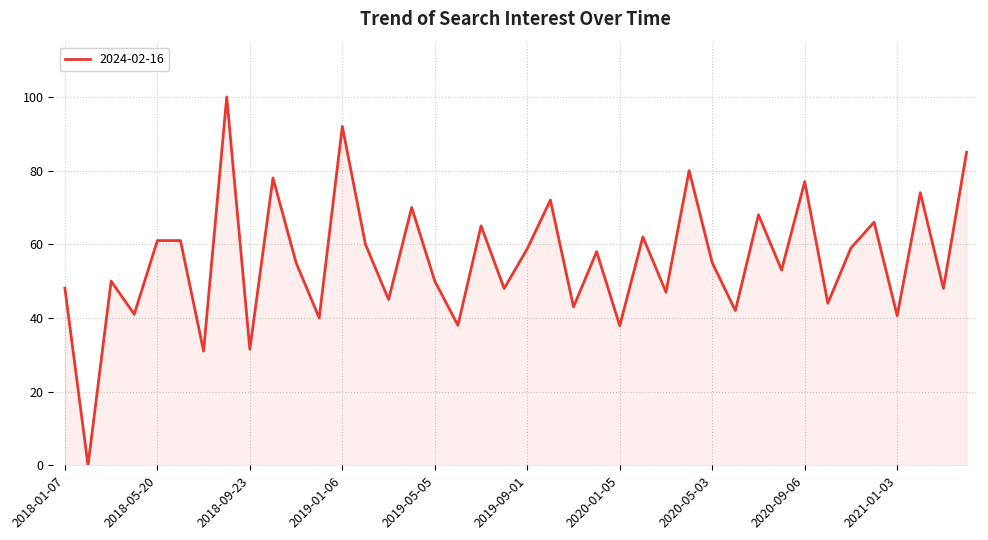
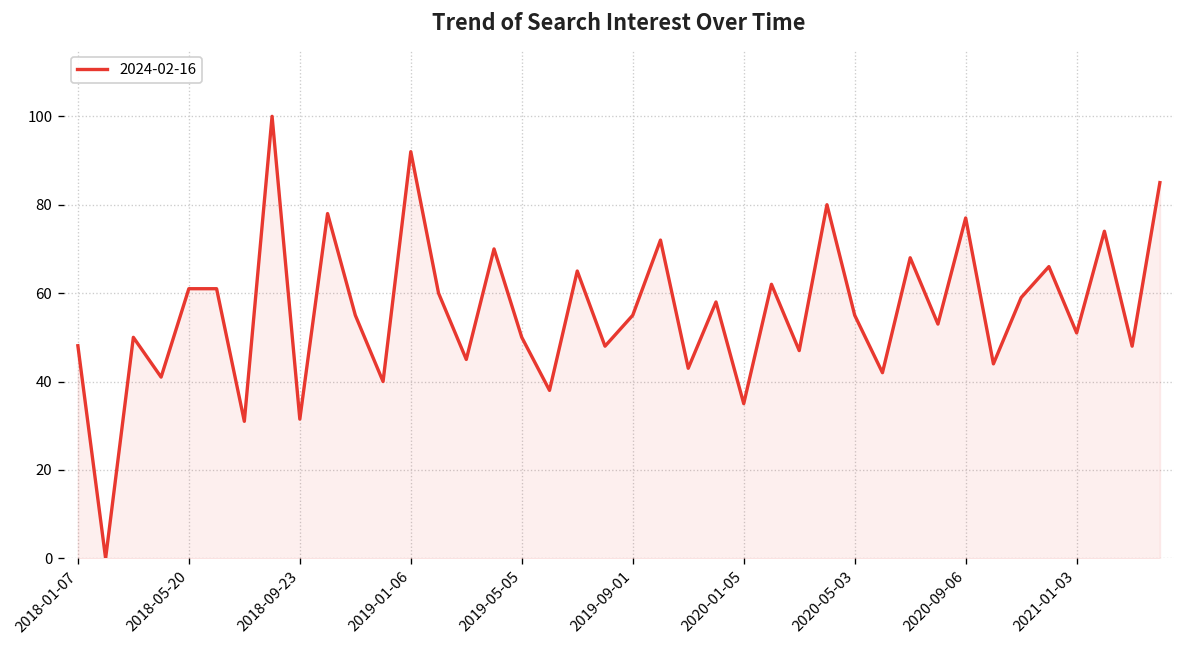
2019-09-01: 59 -> 55
2020-01-05: 38 -> 35
2021-01-03: 41 -> 51
